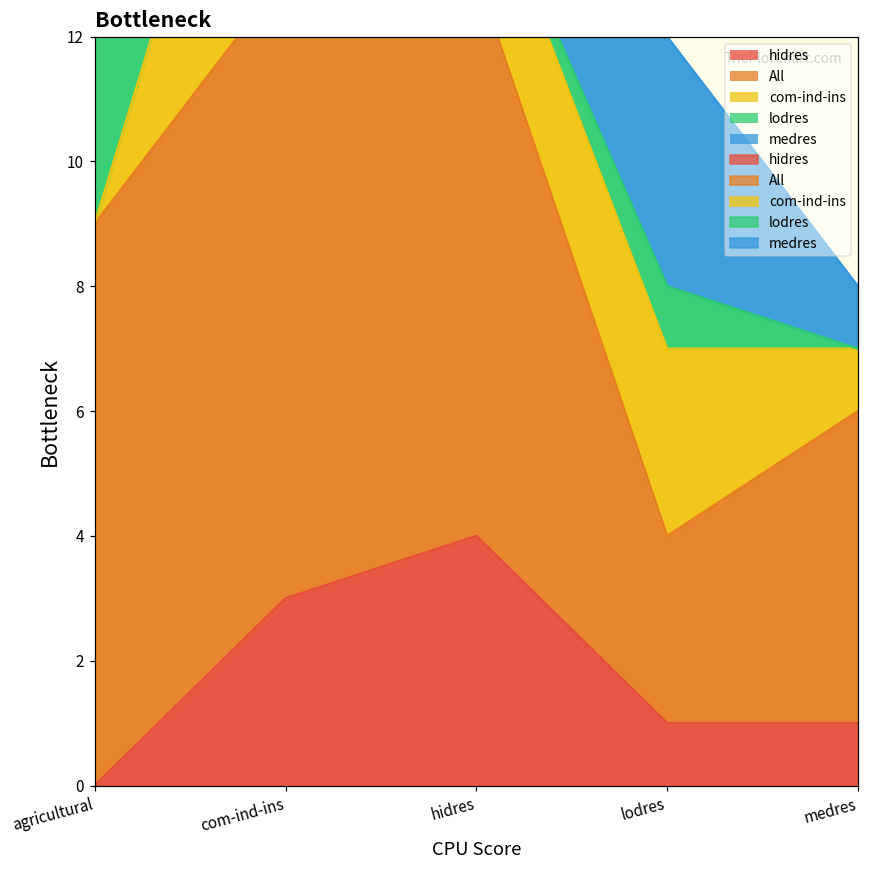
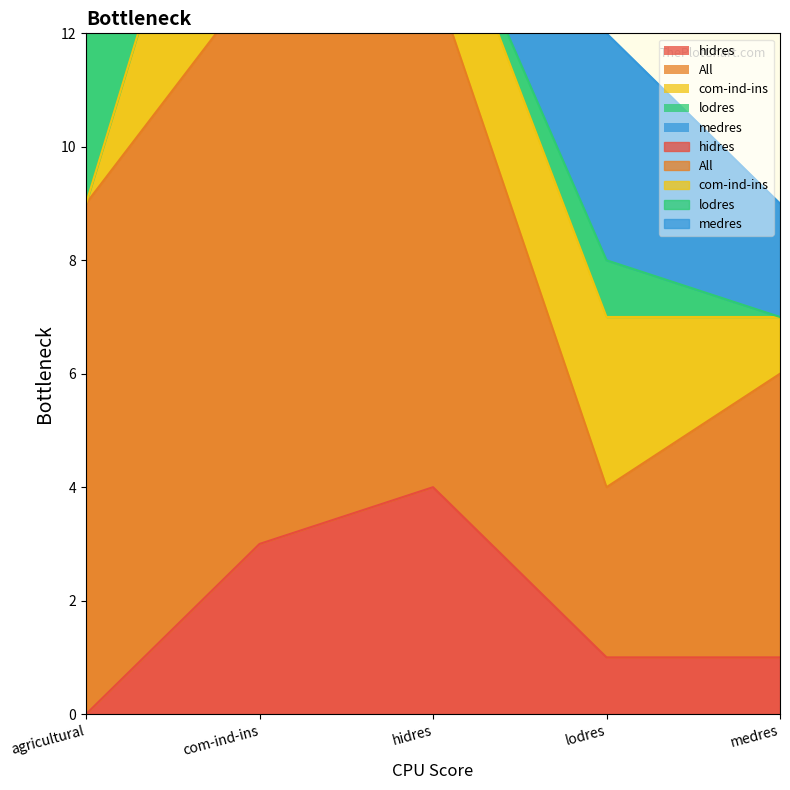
medres, medres: 1 -> 2
